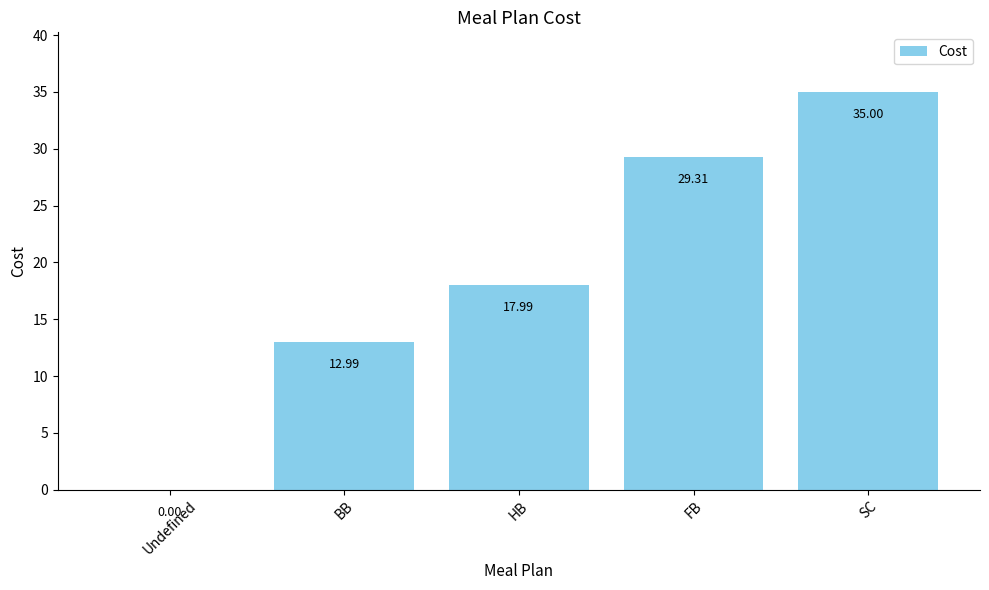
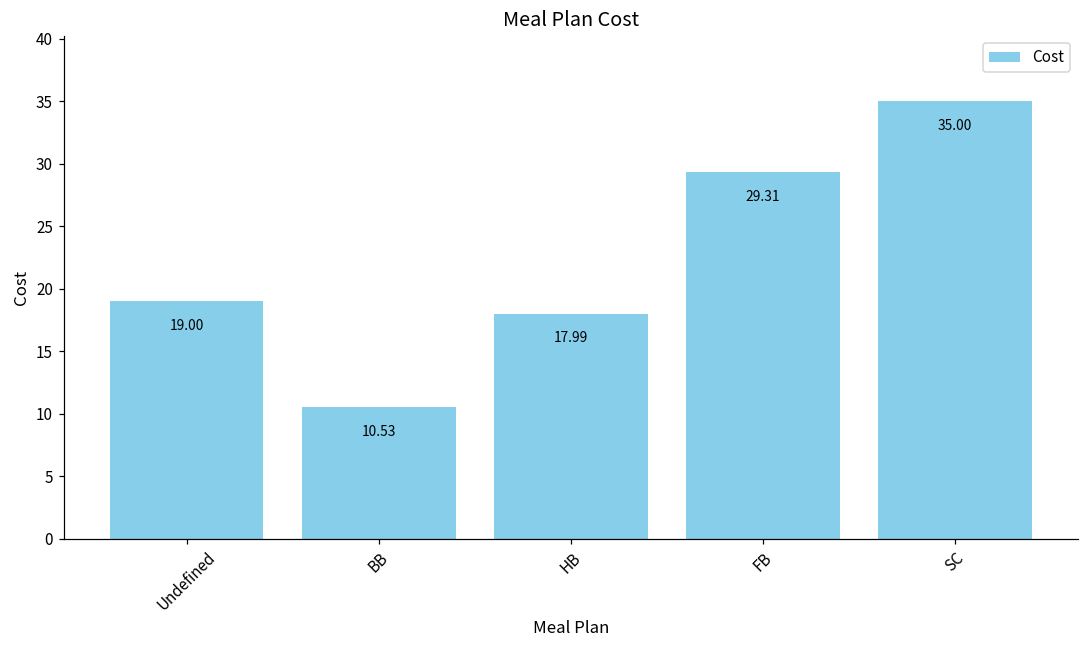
Undefined: 0.00 -> 19.00
BB: 12.99 -> 10.53
